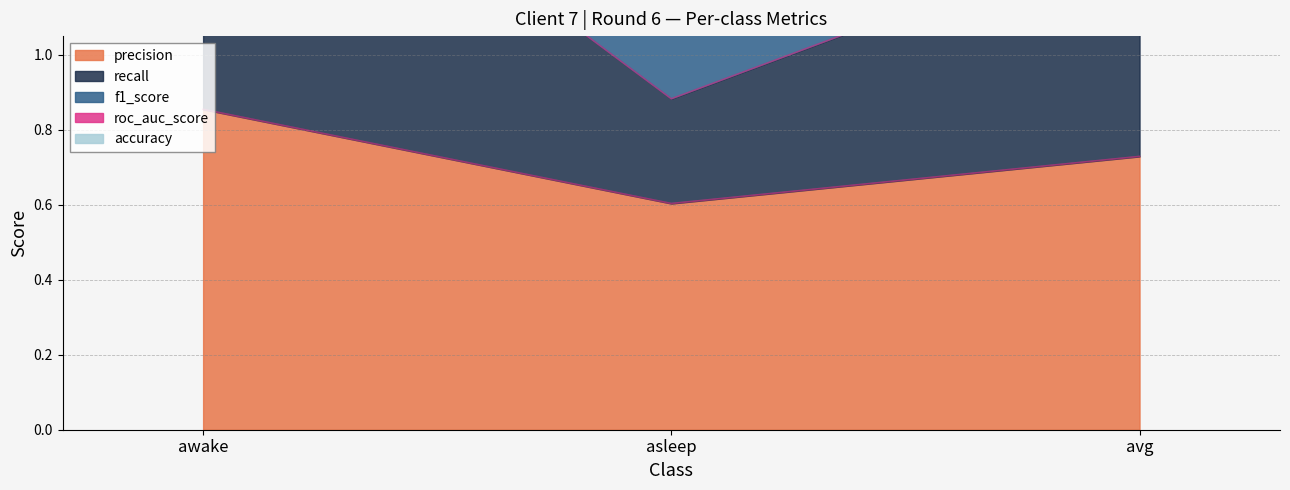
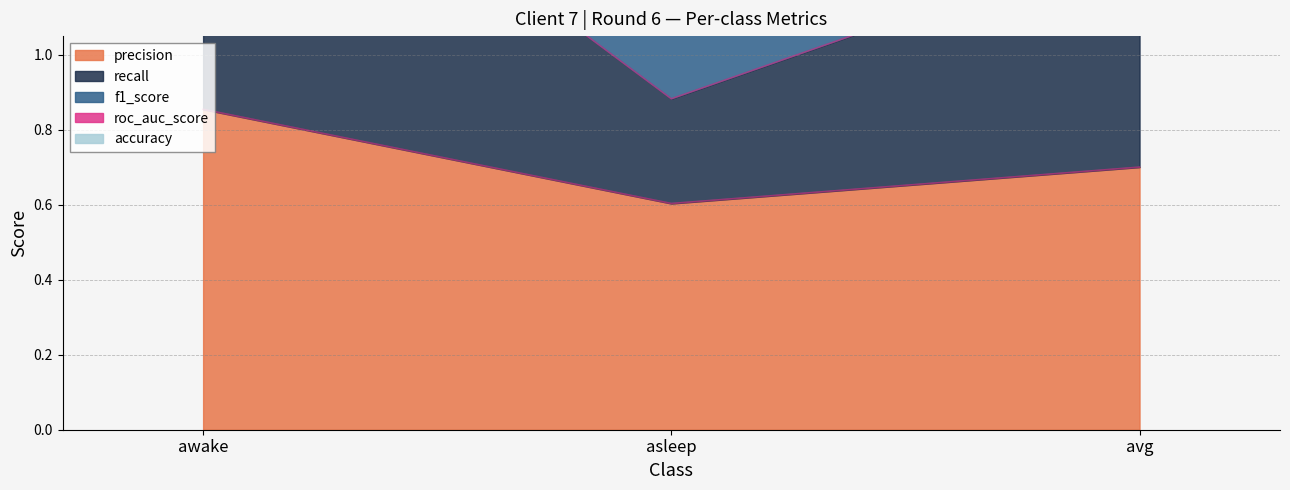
precision, avg: 0.73 -> 0.70
